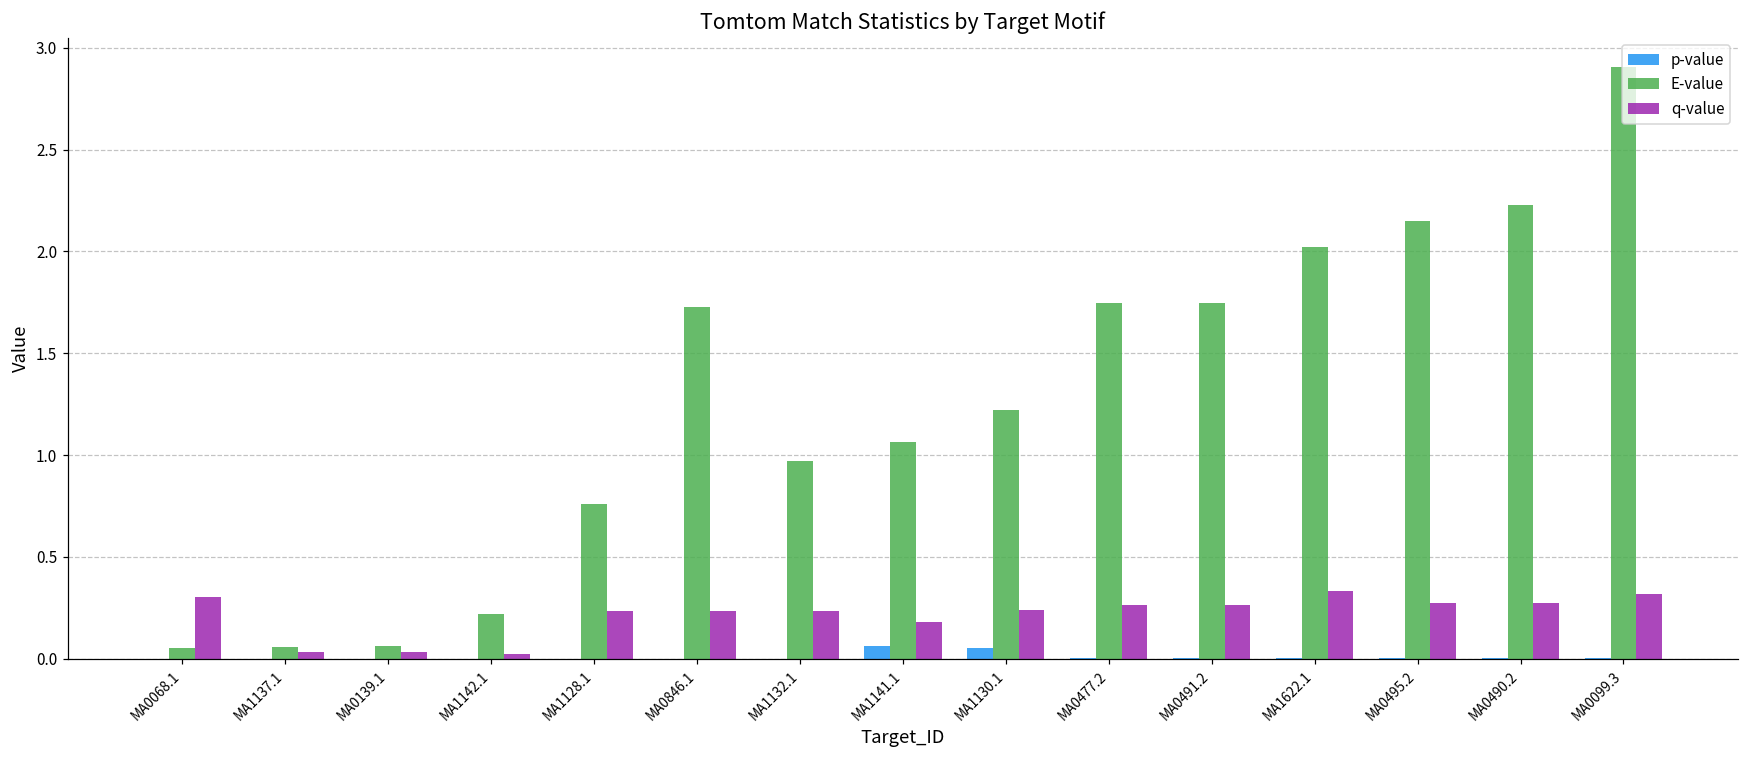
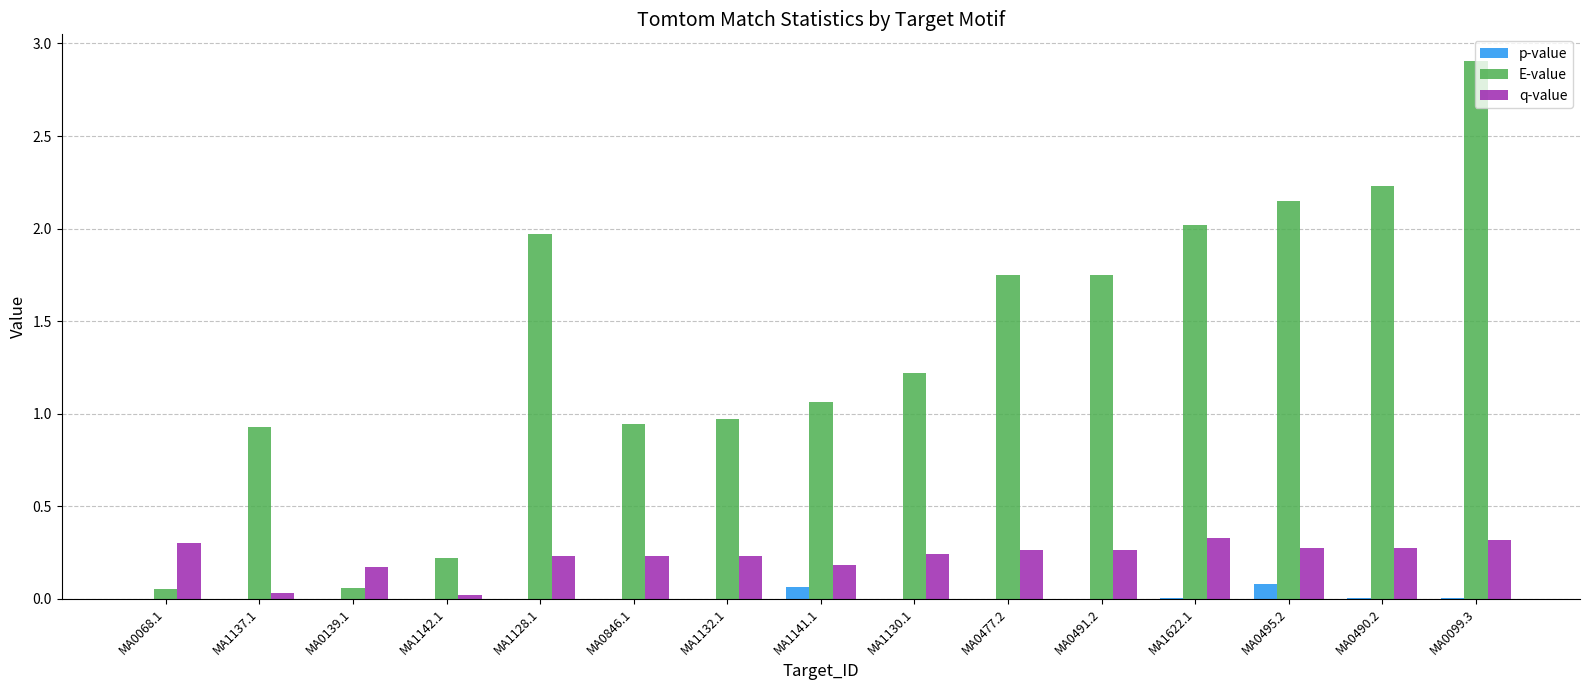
E-value, MA1137.1: 0.06 -> 0.93
q-value, MA0139.1: 0.03 -> 0.17
E-value, MA1128.1: 0.76 -> 1.97
E-value, MA0846.1: 1.73 -> 0.94
p-value, MA1130.1: 0.05 -> 0.00
p-value, MA0495.2: 0.00 -> 0.08
